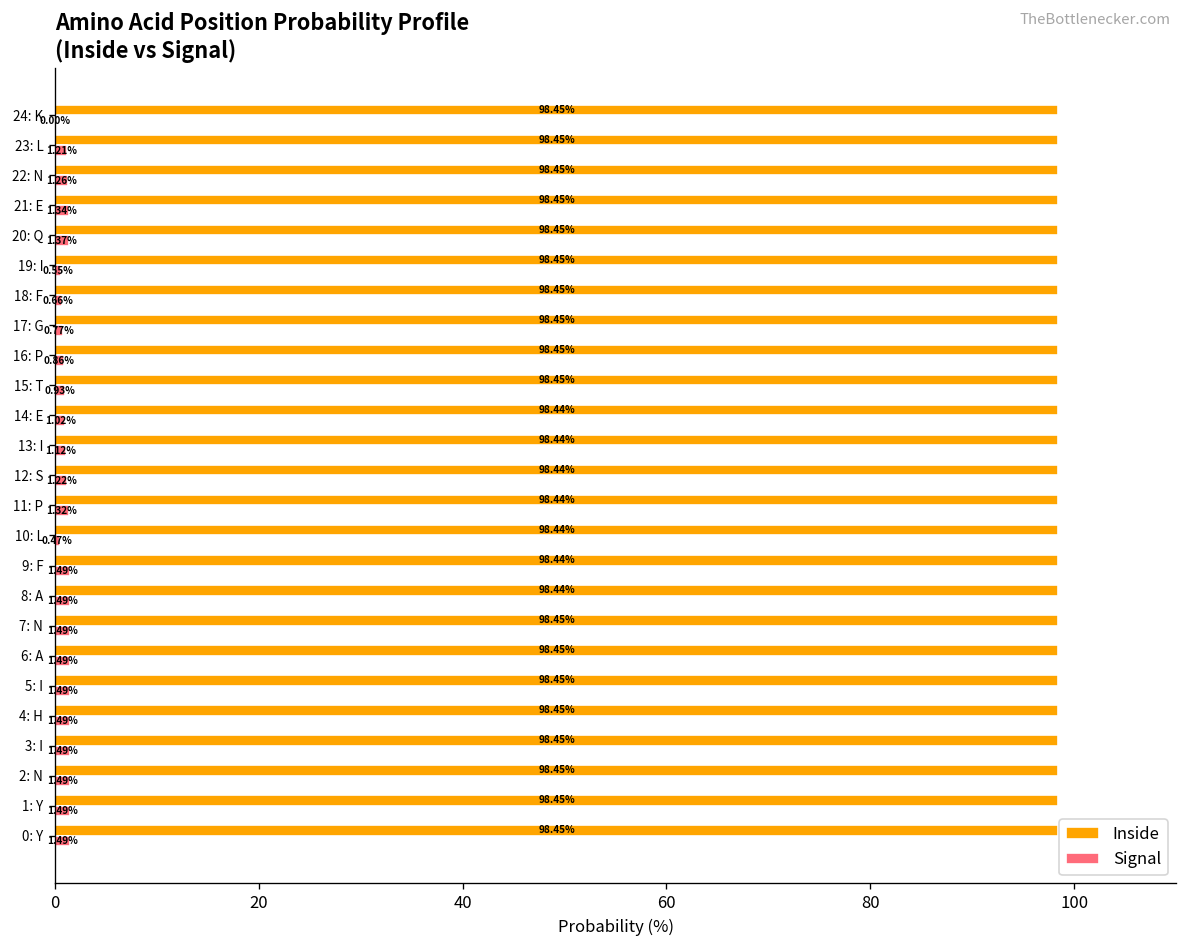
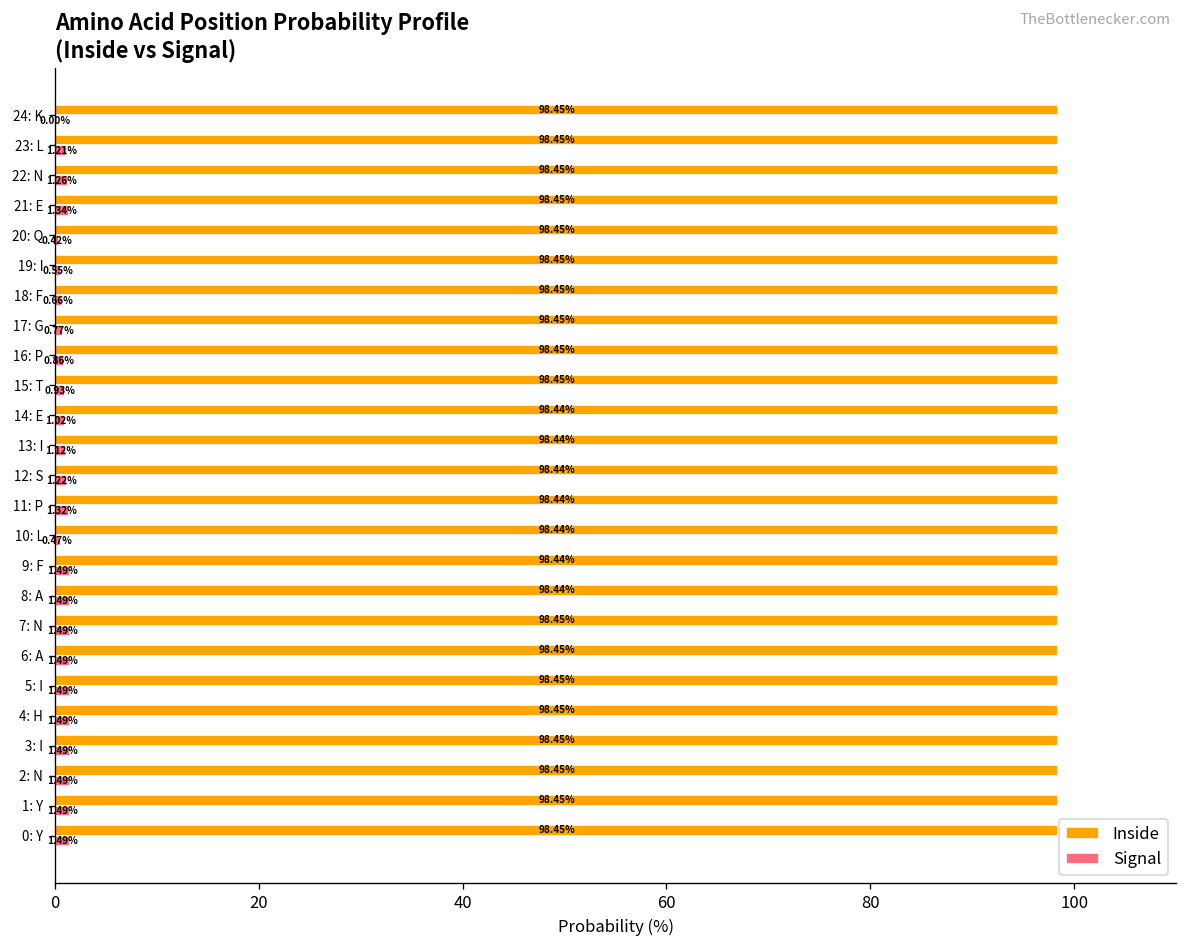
Signal, 20: Q: 1.37% -> 0.42%
